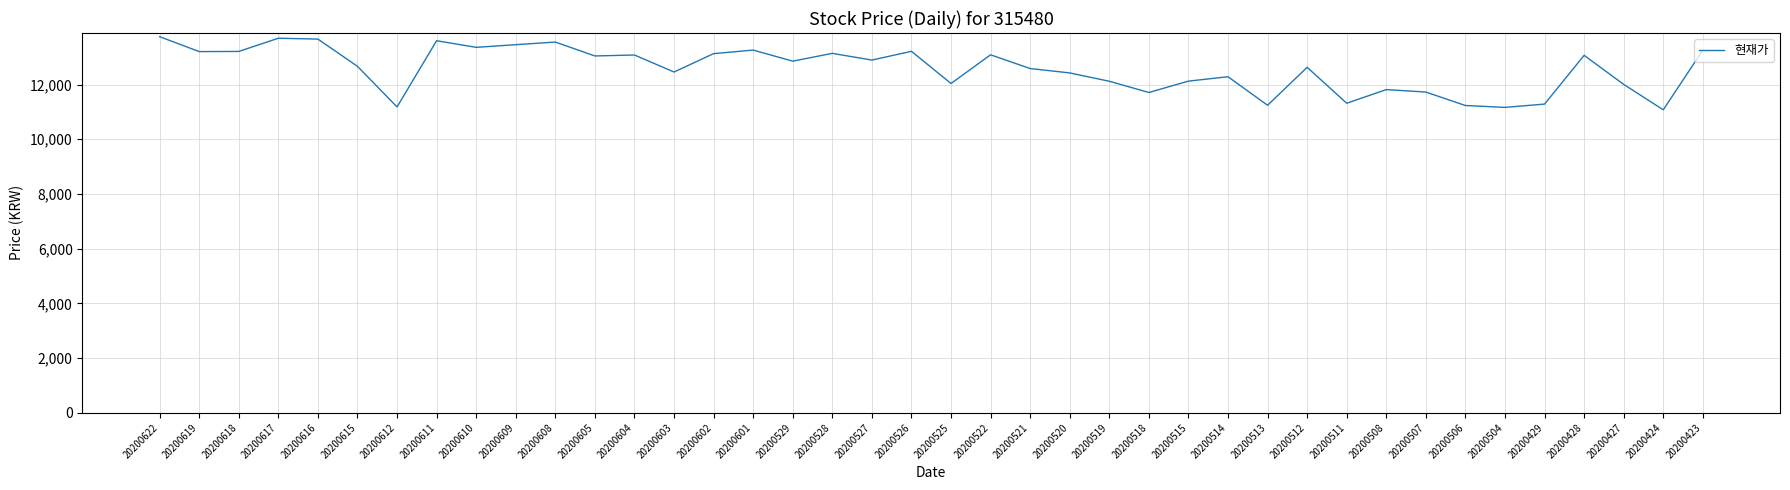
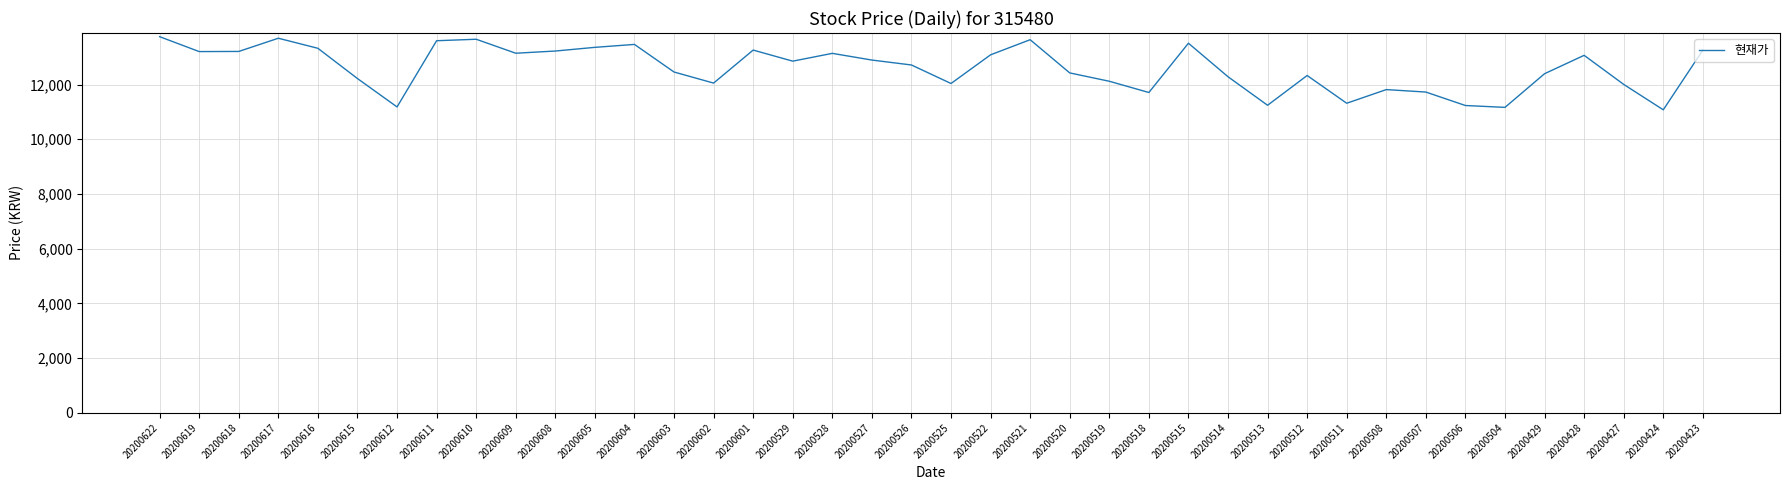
20200616: 13,700 -> 13,300
20200615: 12,700 -> 12,200
20200610: 13,400 -> 13,700
20200609: 13,500 -> 13,100
20200608: 13,600 -> 13,200
20200605: 13,000 -> 13,400
20200604: 13,100 -> 13,500
20200602: 13,100 -> 12,100
20200526: 13,200 -> 12,700
20200521: 12,600 -> 13,600
20200515: 12,100 -> 13,500
20200512: 12,600 -> 12,300
20200429: 11,300 -> 12,400
